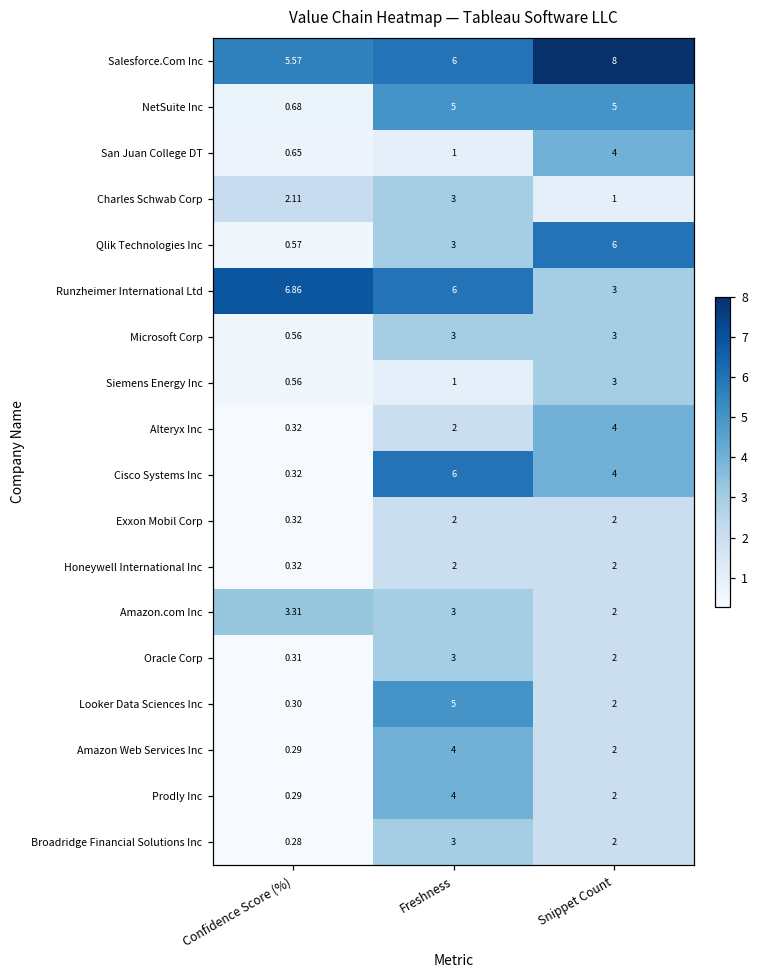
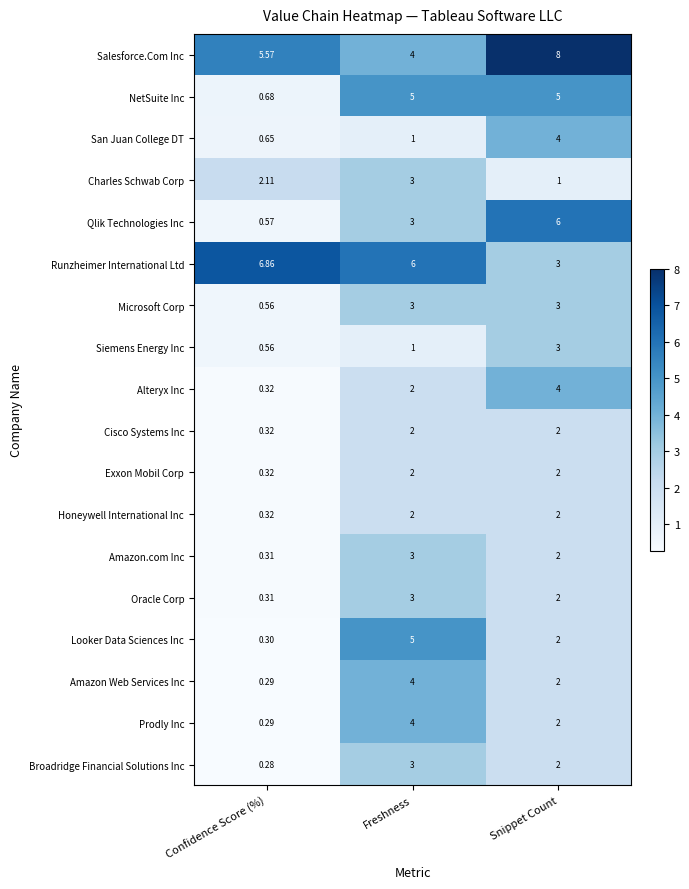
Salesforce.Com Inc, Freshness: 6 -> 4
Cisco Systems Inc, Freshness: 6 -> 2
Cisco Systems Inc, Snippet Count: 4 -> 2
Amazon.com Inc, Confidence Score (%): 3.31 -> 0.31
